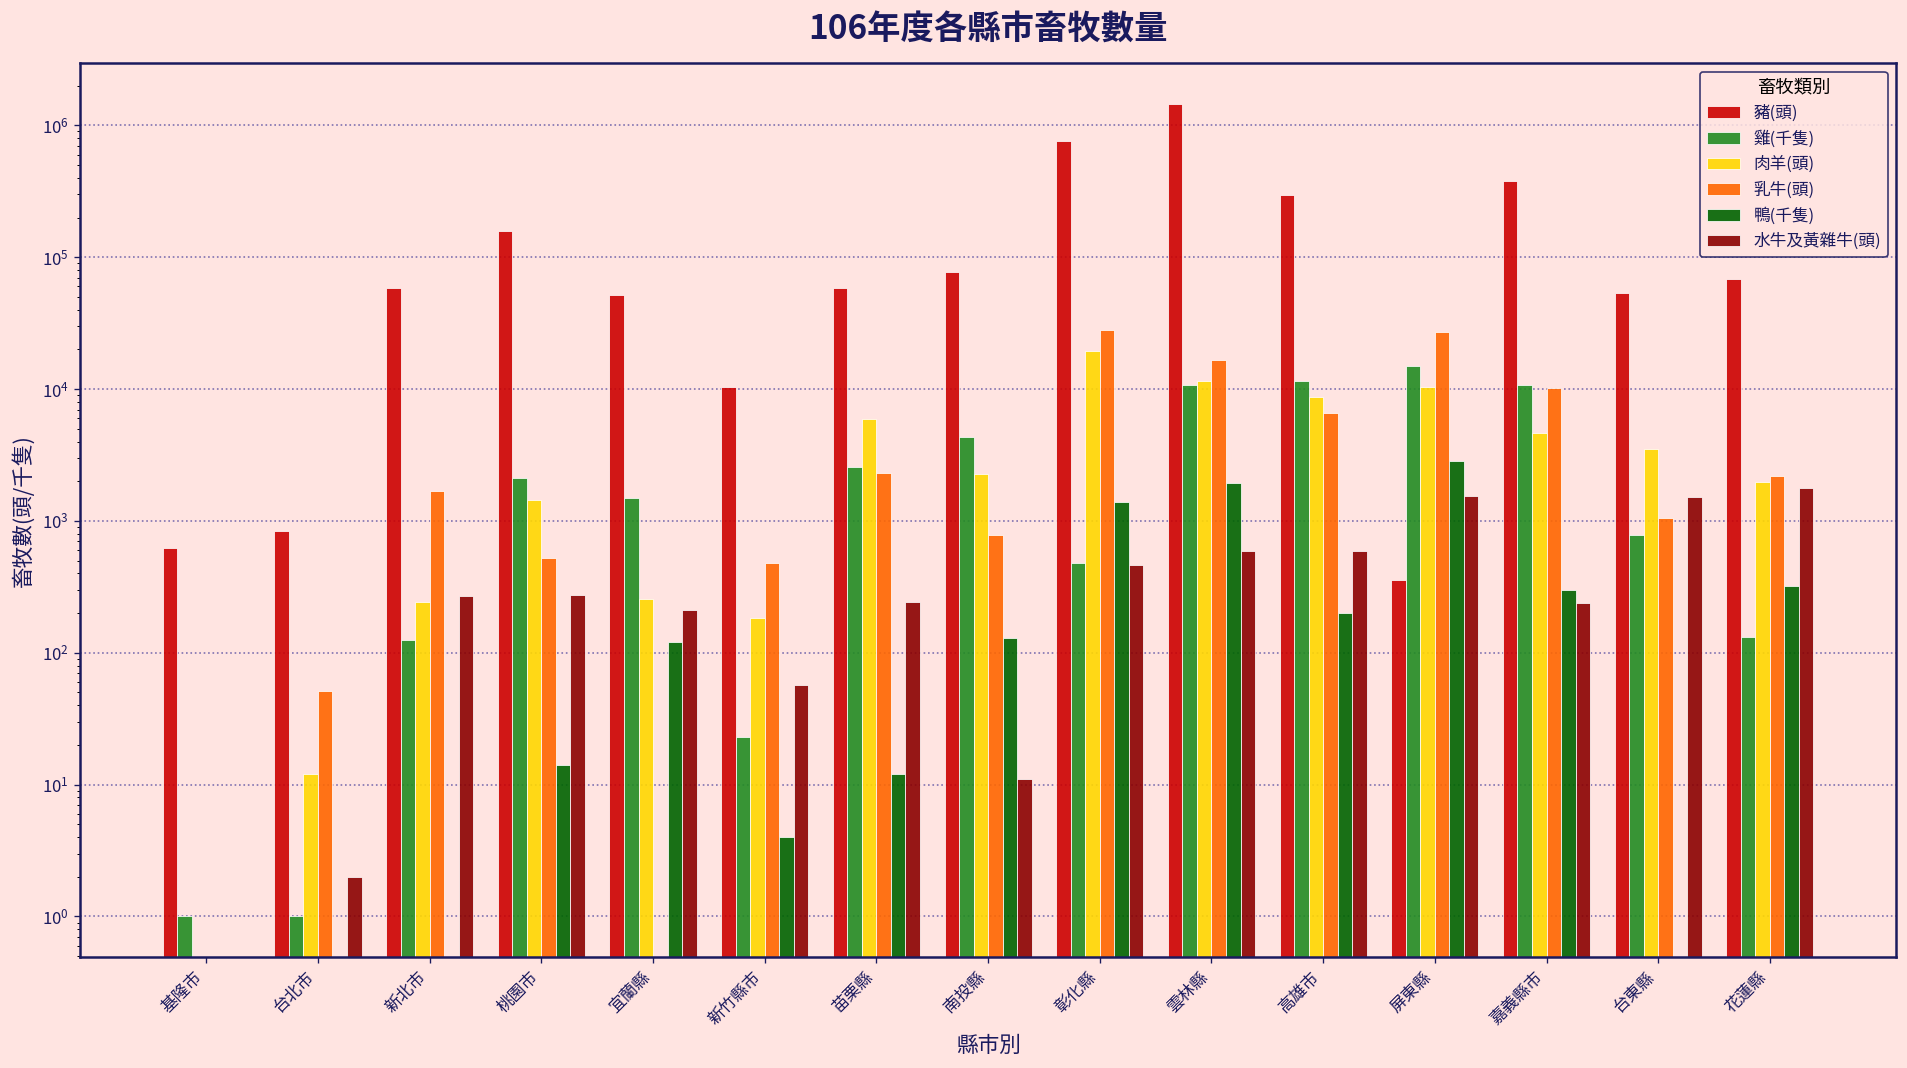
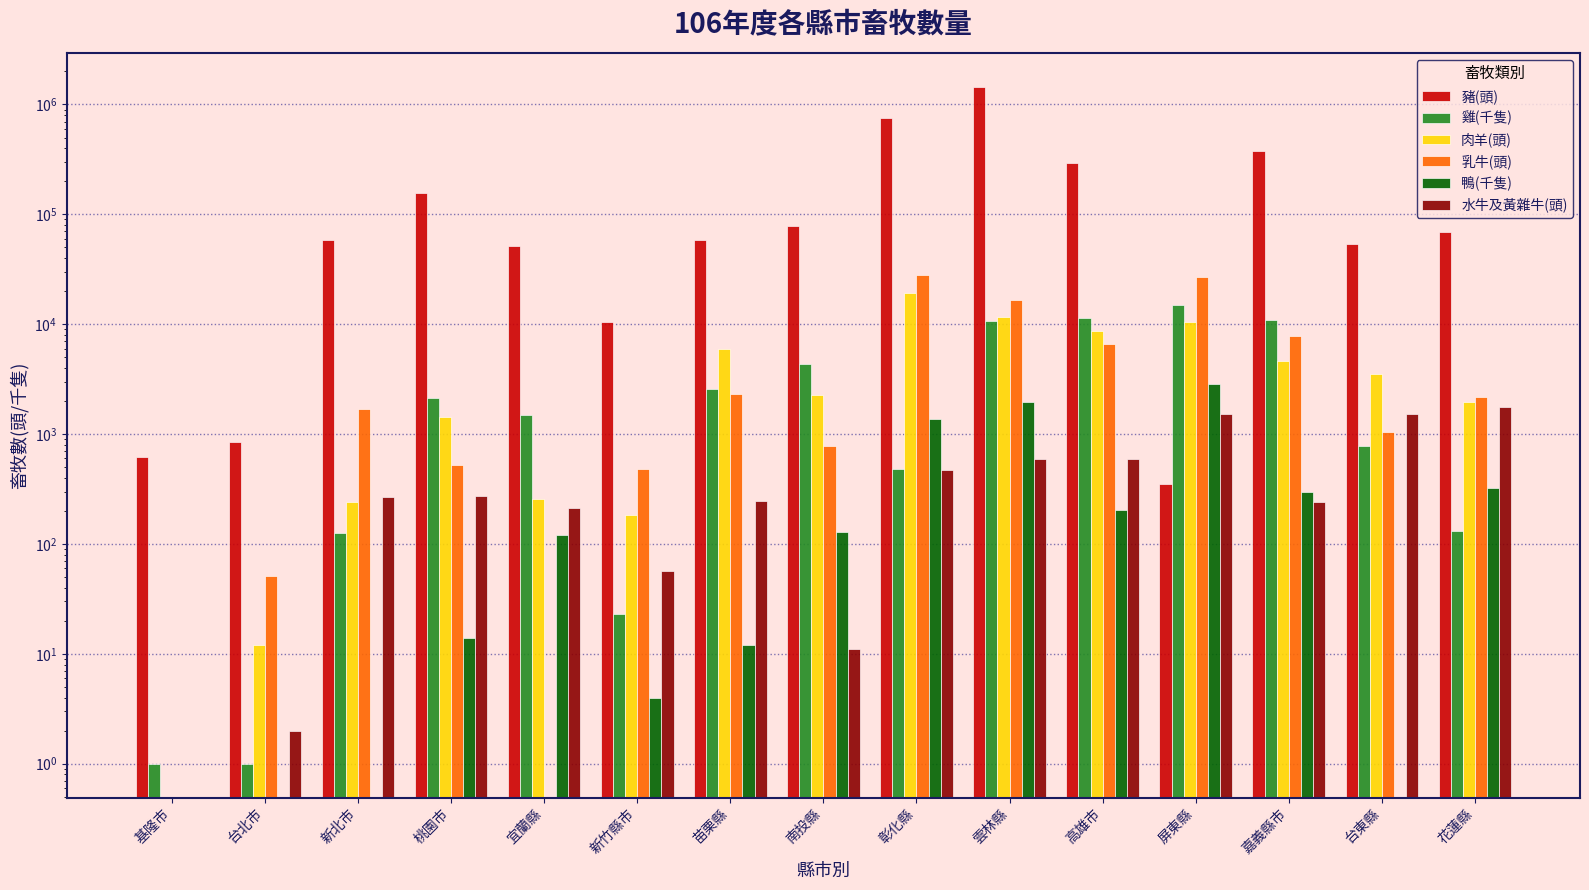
乳牛(頭), 嘉義縣市: 10000 -> 8000
